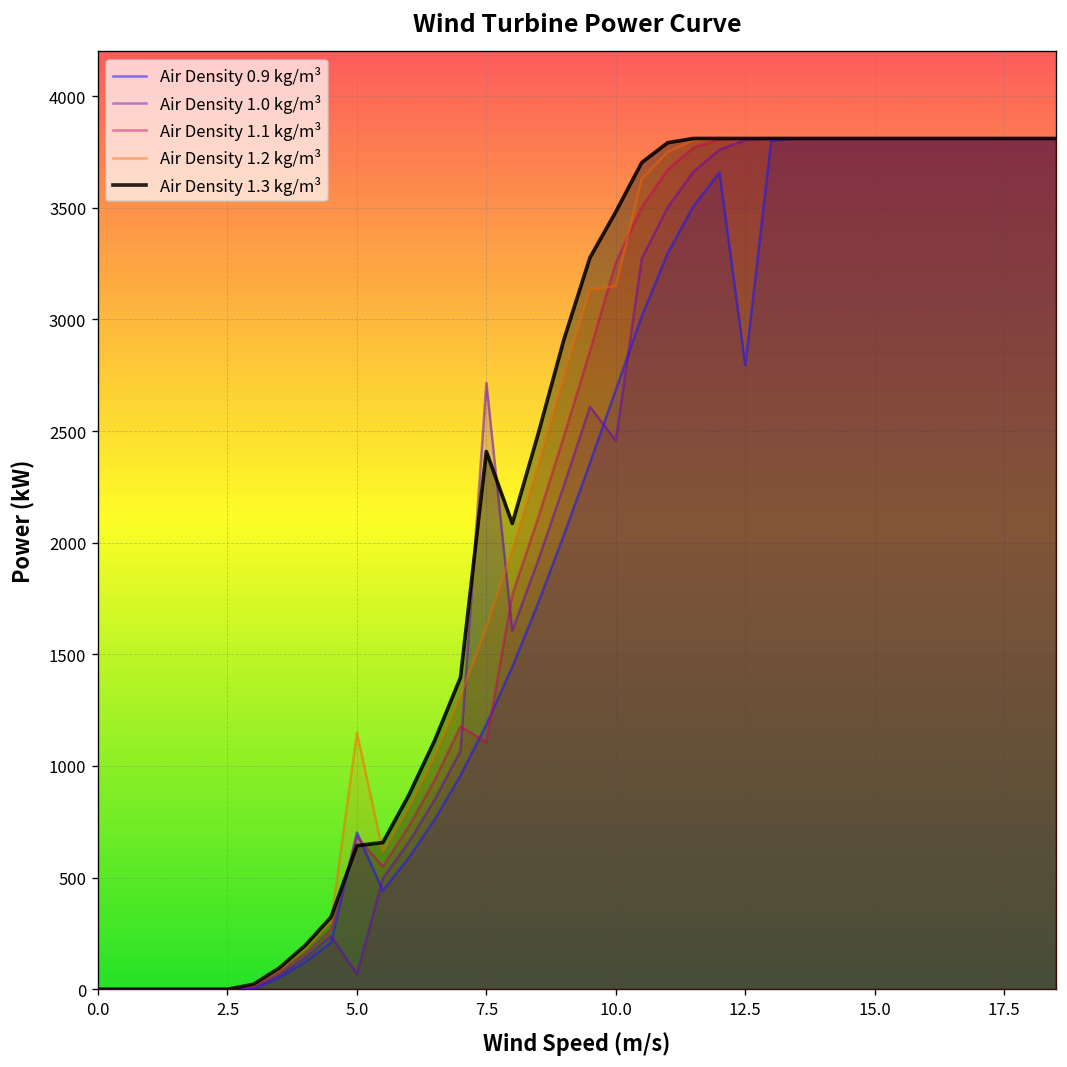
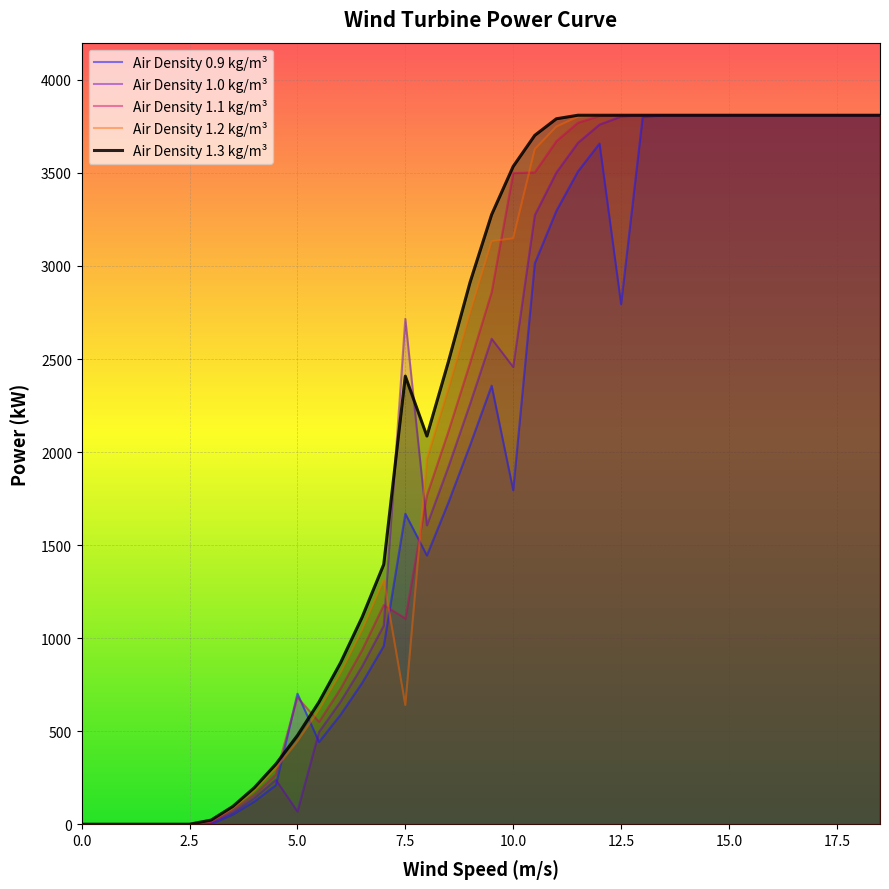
Air Density 1.2 kg/m³, 5.0: 1150 -> 450
Air Density 1.3 kg/m³, 5.0: 640 -> 480
Air Density 0.9 kg/m³, 7.5: 1190 -> 1670
Air Density 1.2 kg/m³, 7.5: 1620 -> 640
Air Density 0.9 kg/m³, 10.0: 2690 -> 1800
Air Density 1.1 kg/m³, 10.0: 3260 -> 3500
Air Density 1.3 kg/m³, 10.0: 3480 -> 3540
